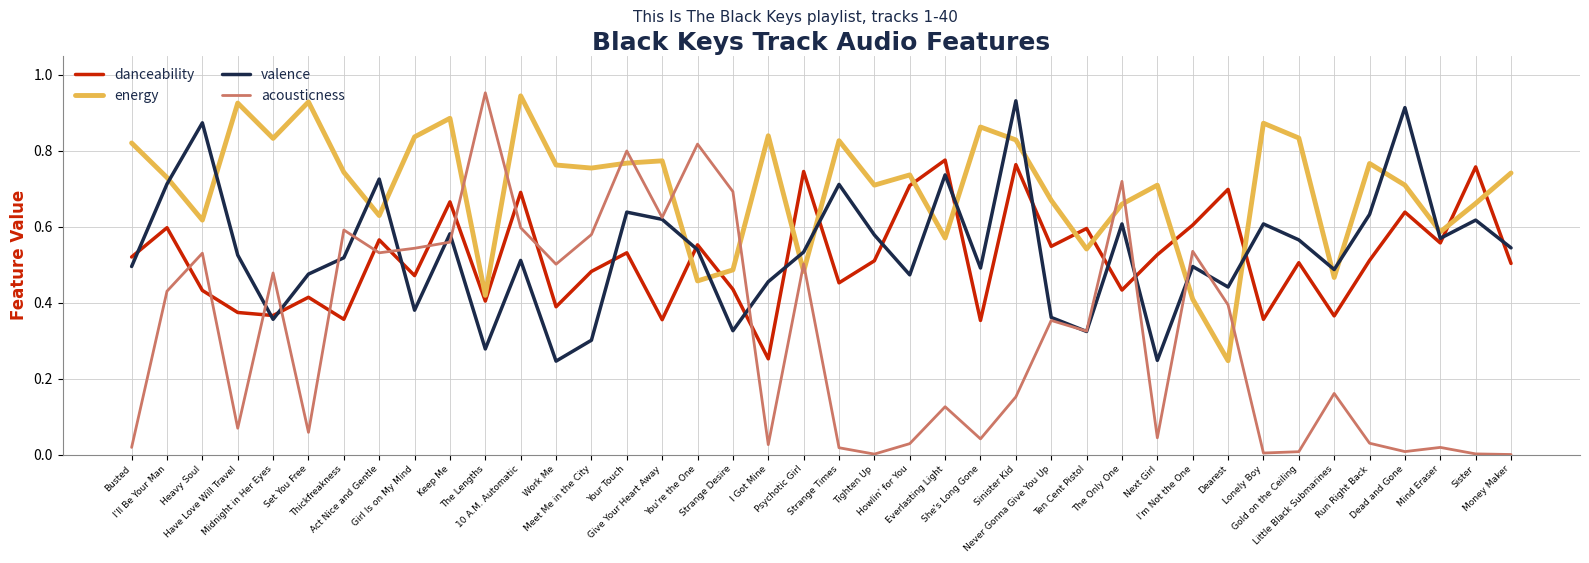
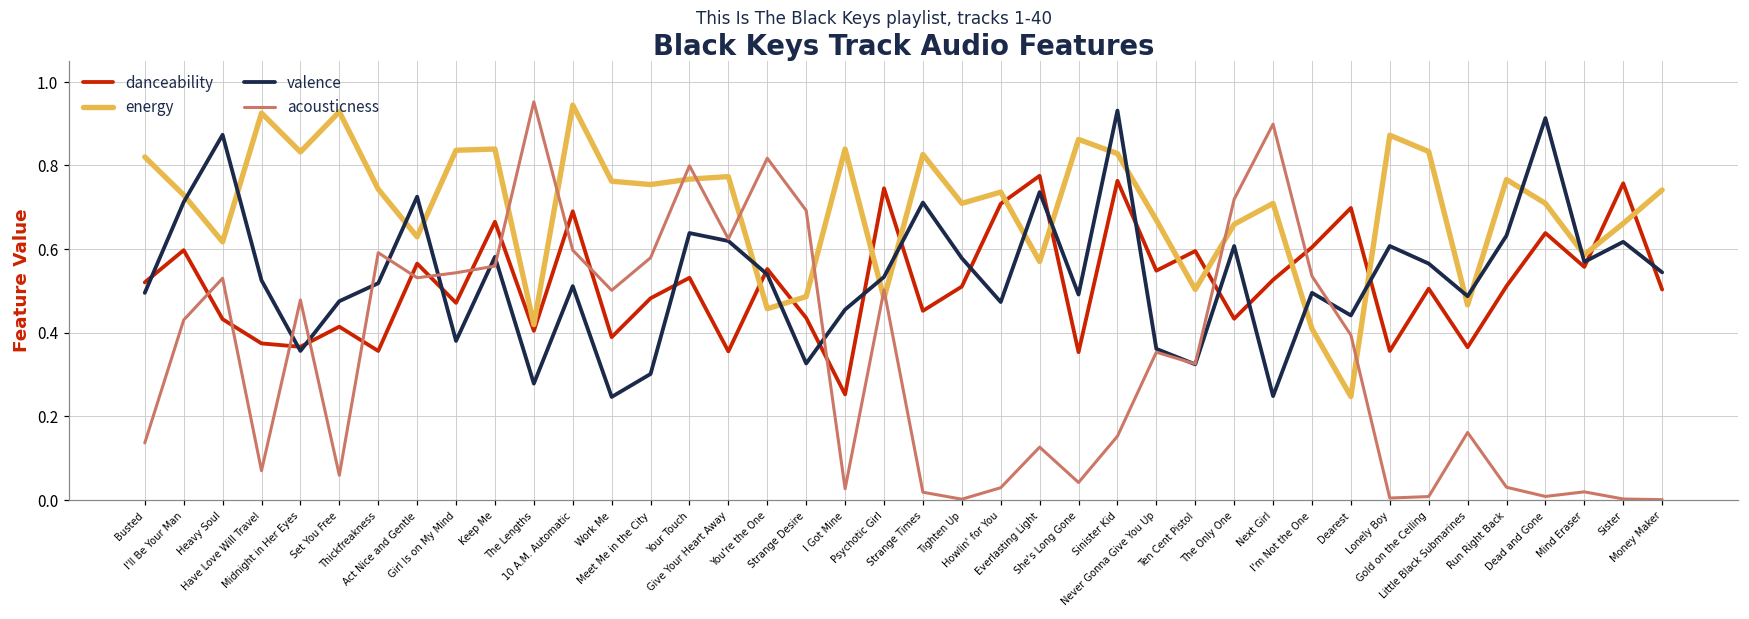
acousticness, Busted: 0.02 -> 0.14
energy, Keep Me: 0.89 -> 0.84
energy, Ten Cent Pistol: 0.54 -> 0.50
acousticness, Next Girl: 0.04 -> 0.90
